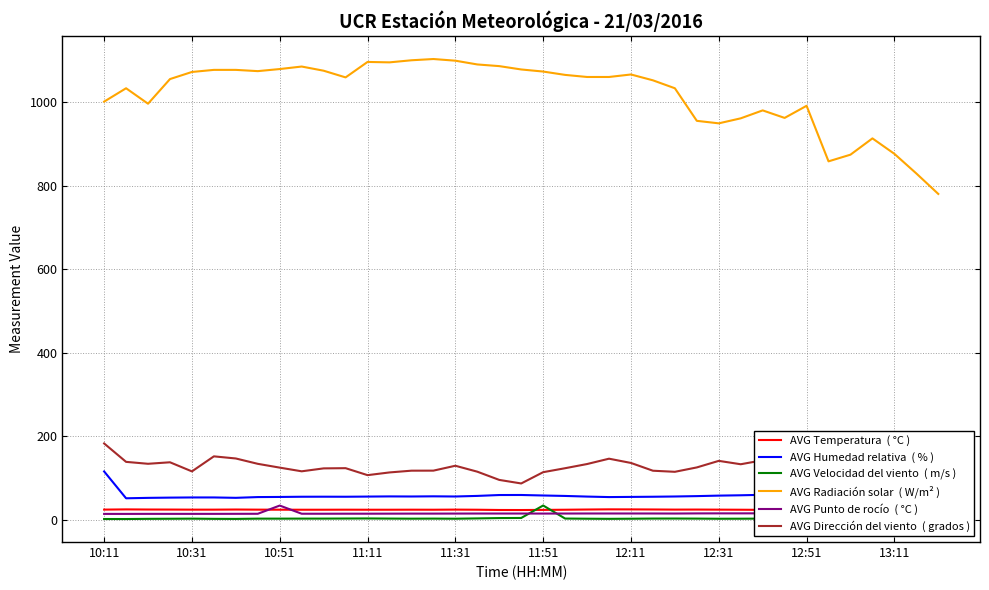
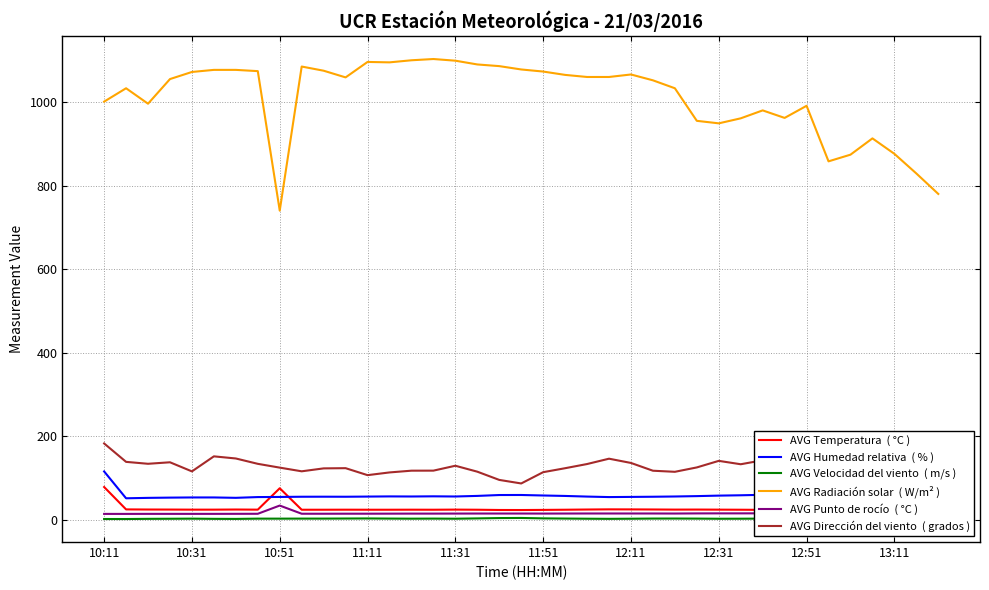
AVG Temperatura ( °C ), 10:11: 20 -> 80
AVG Temperatura ( °C ), 10:51: 20 -> 80
AVG Radiación solar ( W/m² ), 10:51: 1080 -> 740
AVG Velocidad del viento ( m/s ), 11:51: 30 -> 0
